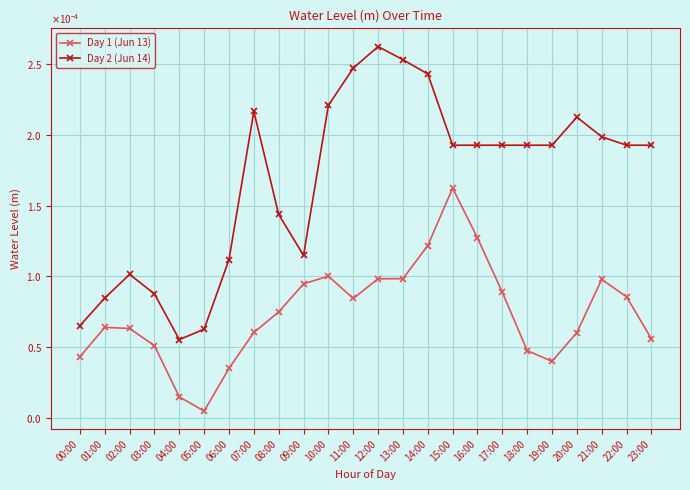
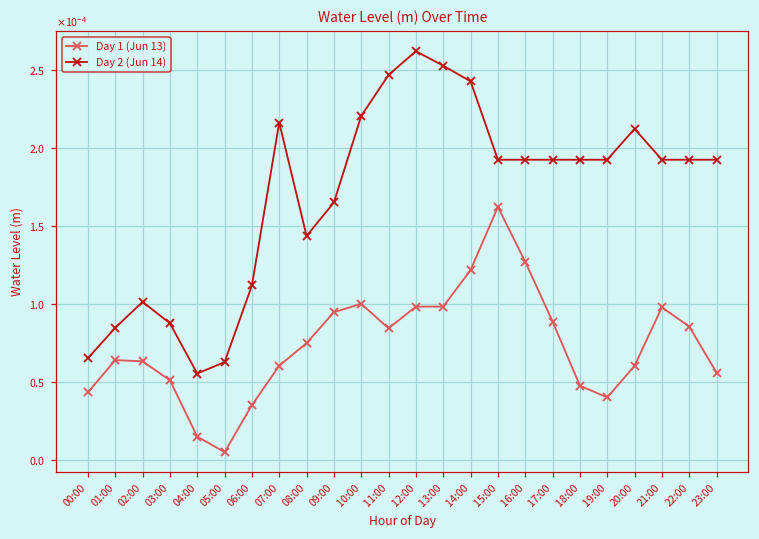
Day 2 (Jun 14), 09:00: 0.000115 -> 0.000165
Day 2 (Jun 14), 21:00: 0.000199 -> 0.000193
